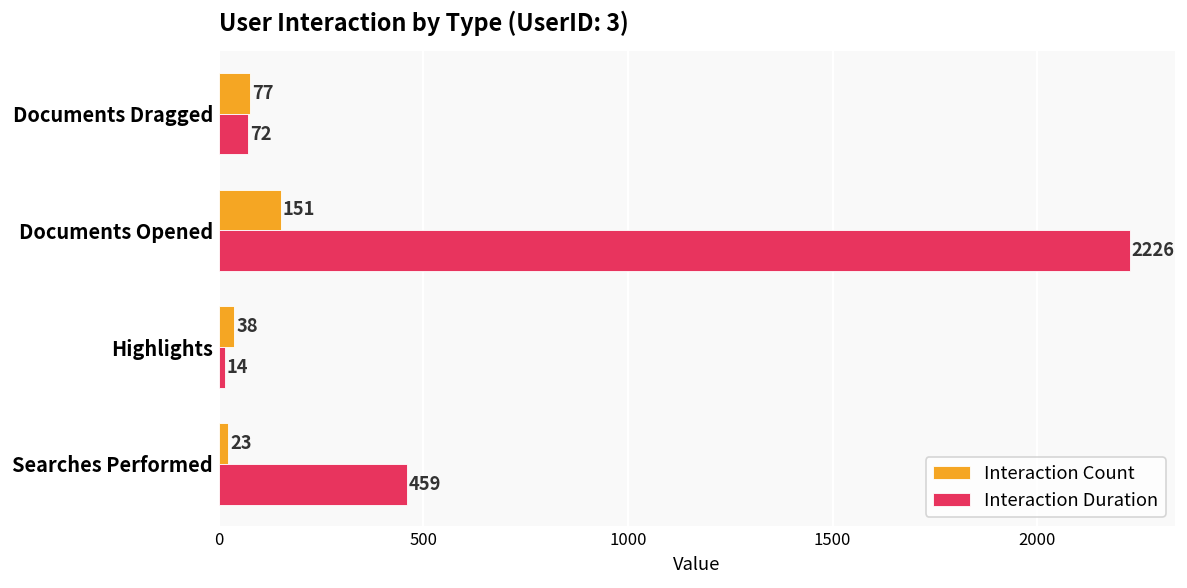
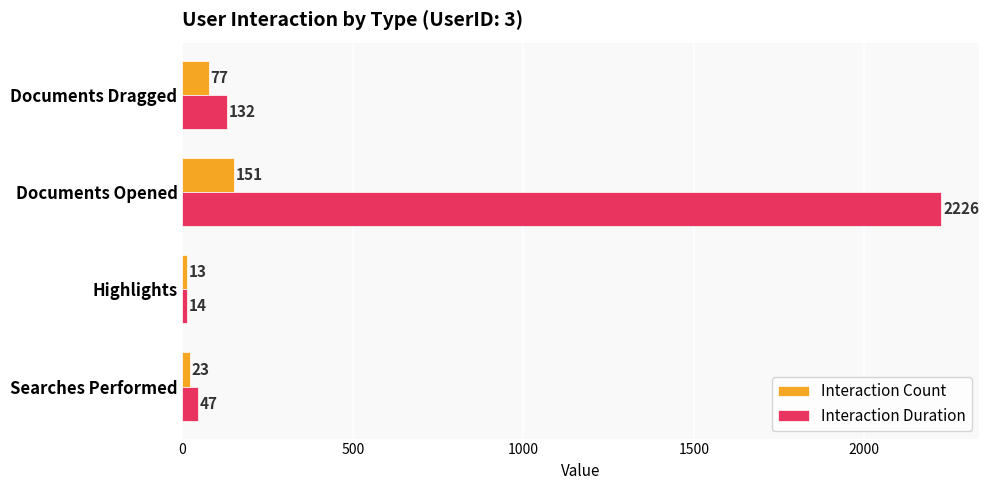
Interaction Duration, Documents Dragged: 72 -> 132
Interaction Count, Highlights: 38 -> 13
Interaction Duration, Searches Performed: 459 -> 47
